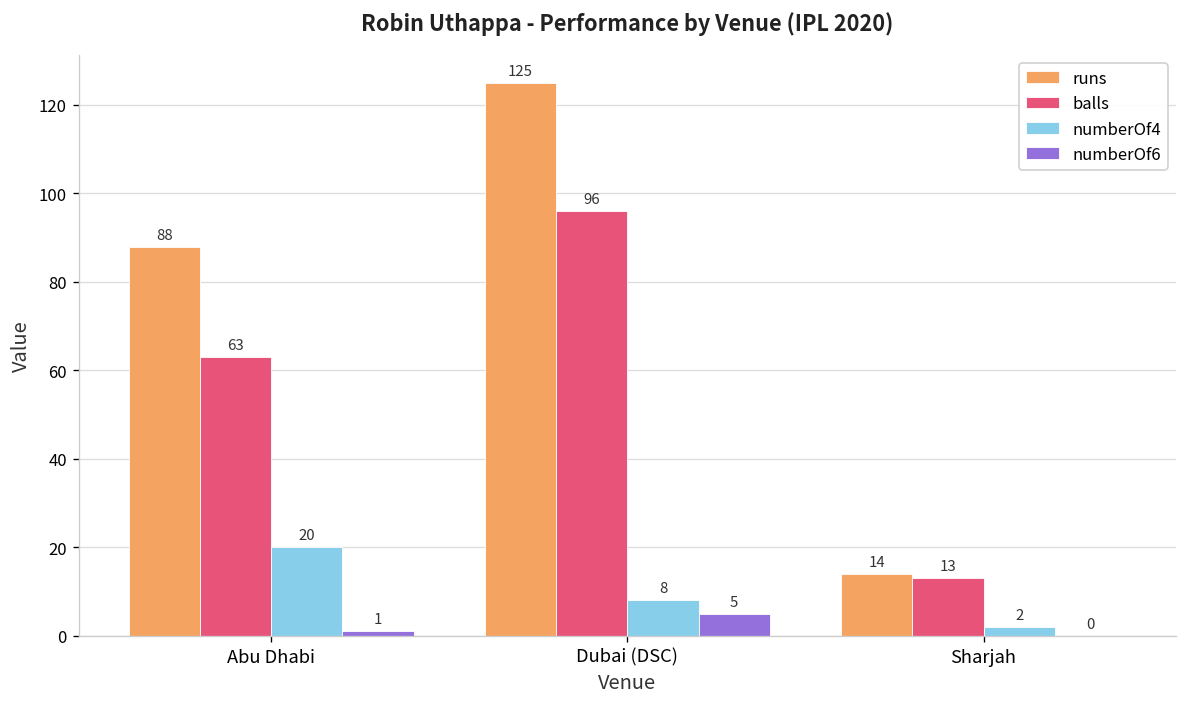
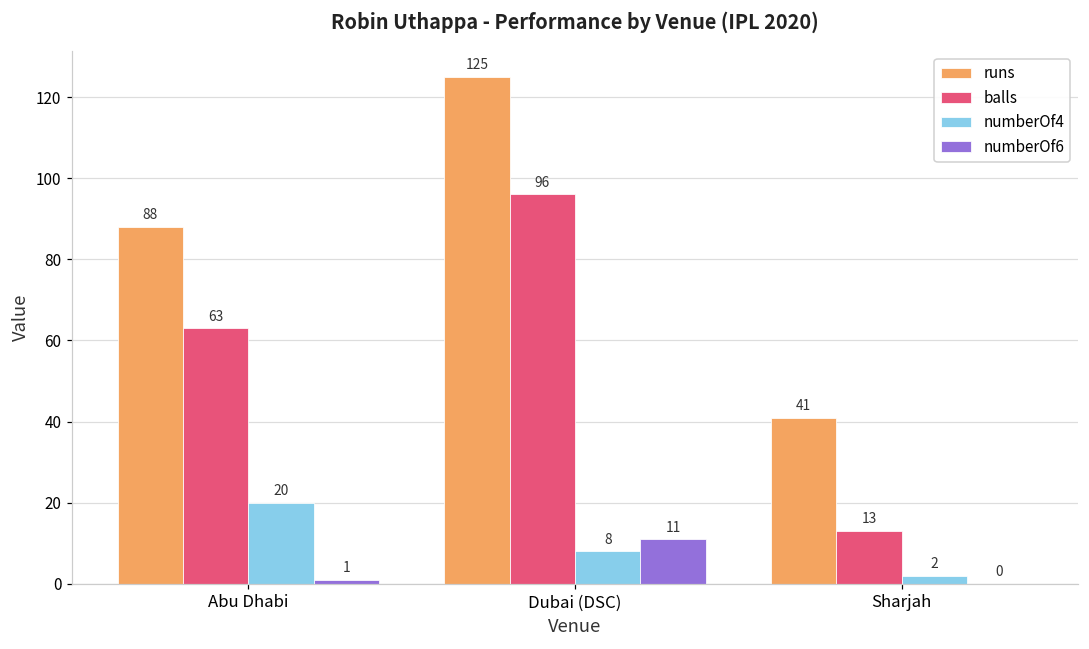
numberOf6, Dubai (DSC): 5 -> 11
runs, Sharjah: 14 -> 41
